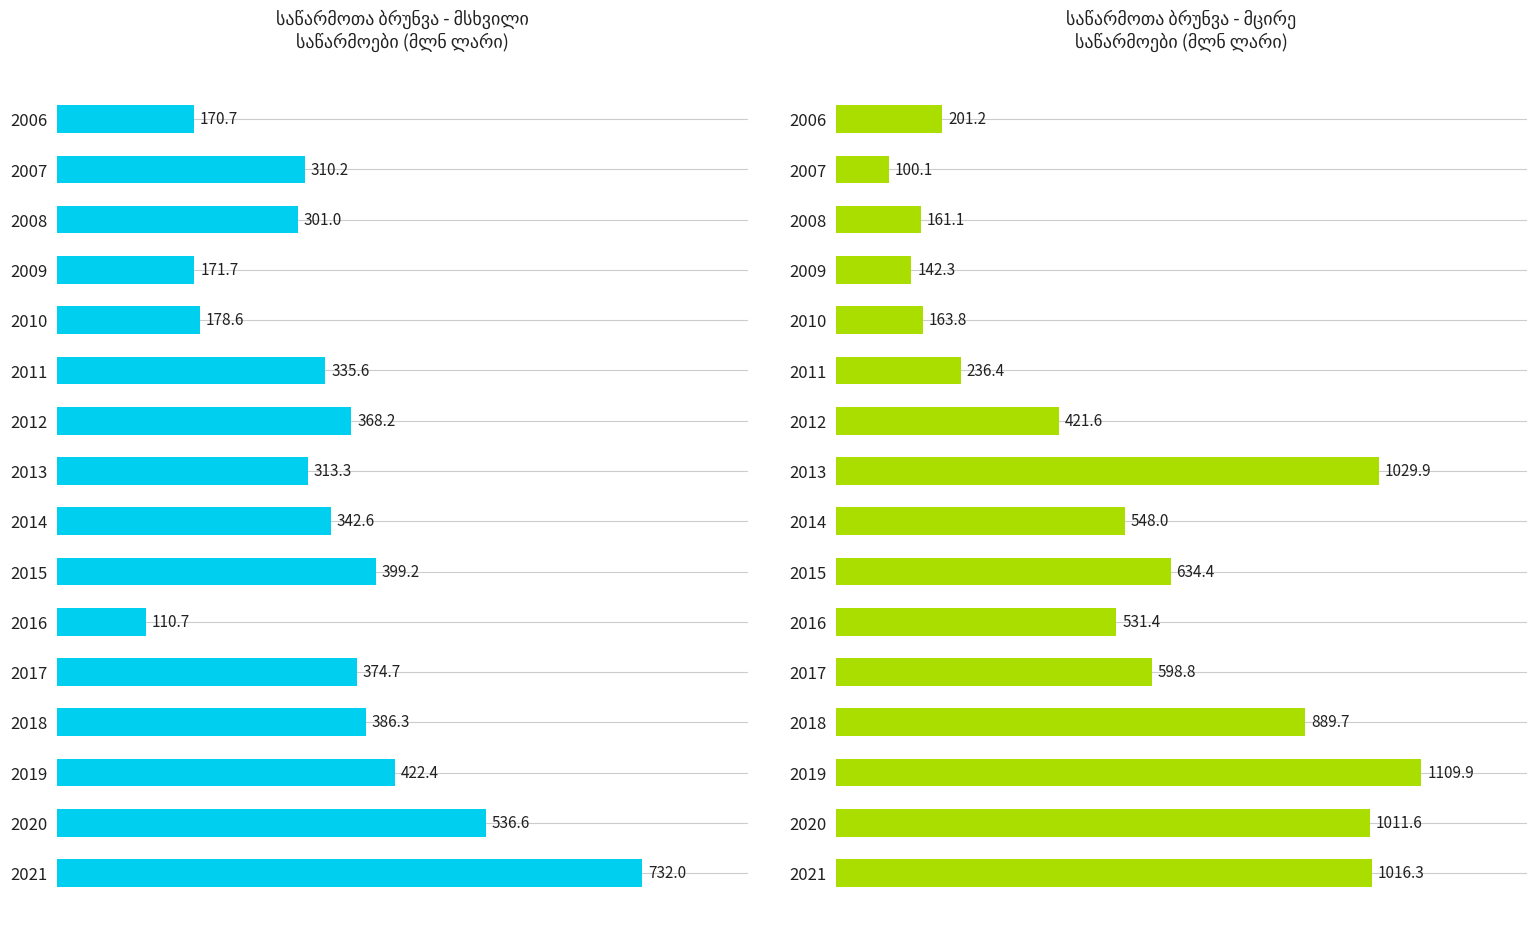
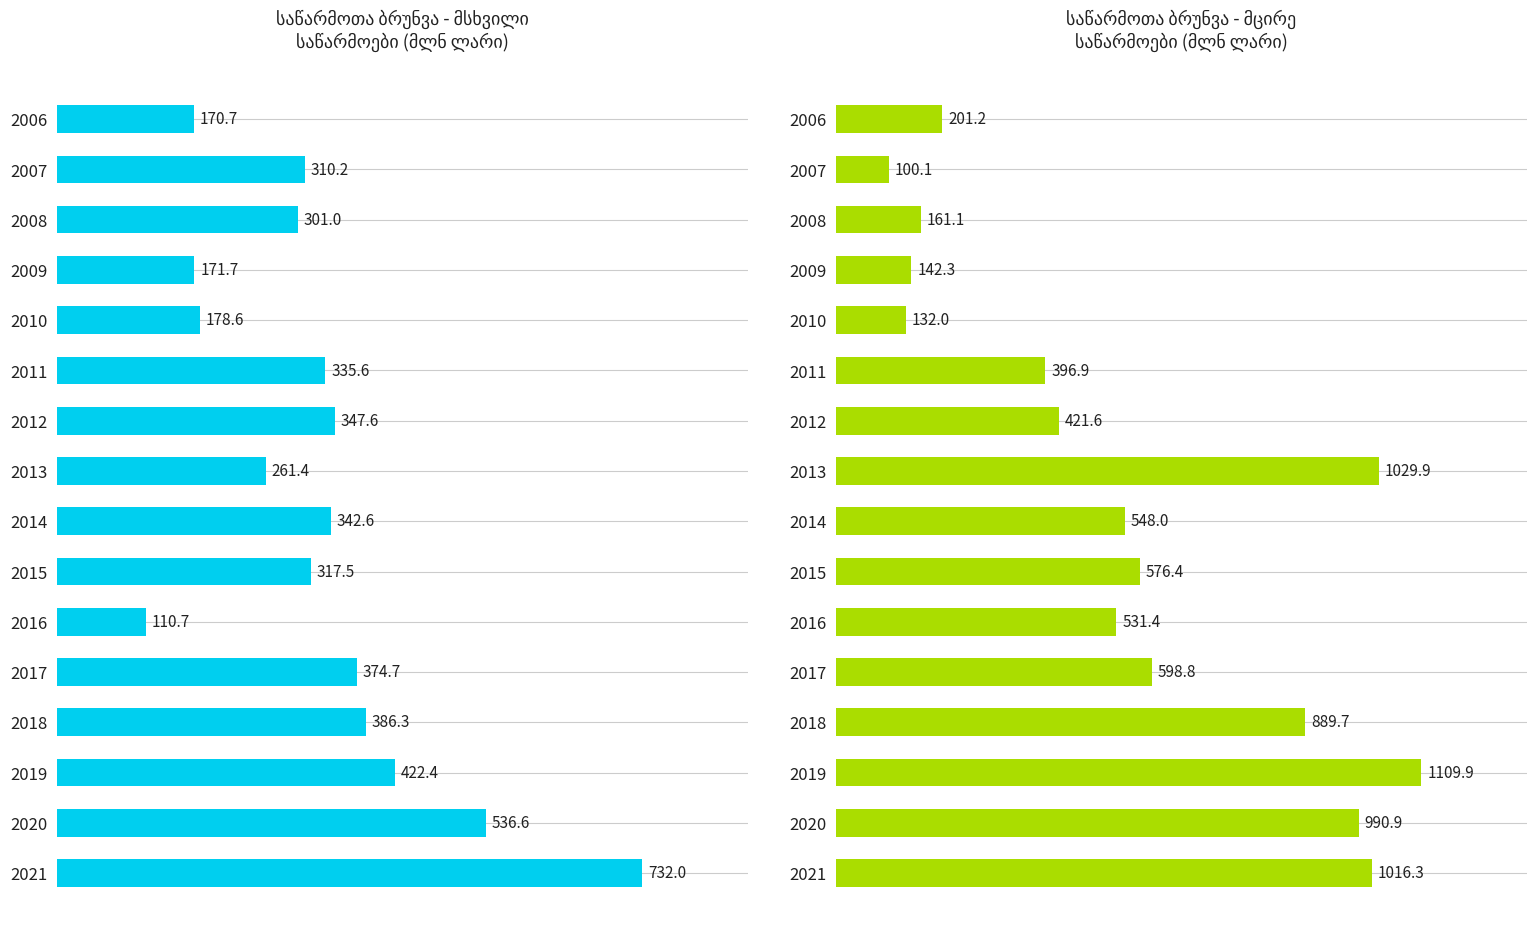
საწარმოთა ბრუნვა - მსხვილი საწარმოები (მლნ ლარი), 2012: 368.2 -> 347.6
საწარმოთა ბრუნვა - მსხვილი საწარმოები (მლნ ლარი), 2013: 313.3 -> 261.4
საწარმოთა ბრუნვა - მსხვილი საწარმოები (მლნ ლარი), 2015: 399.2 -> 317.5
საწარმოთა ბრუნვა - მცირე საწარმოები (მლნ ლარი), 2010: 163.8 -> 132.0
საწარმოთა ბრუნვა - მცირე საწარმოები (მლნ ლარი), 2011: 236.4 -> 396.9
საწარმოთა ბრუნვა - მცირე საწარმოები (მლნ ლარი), 2015: 634.4 -> 576.4
საწარმოთა ბრუნვა - მცირე საწარმოები (მლნ ლარი), 2020: 1011.6 -> 990.9
